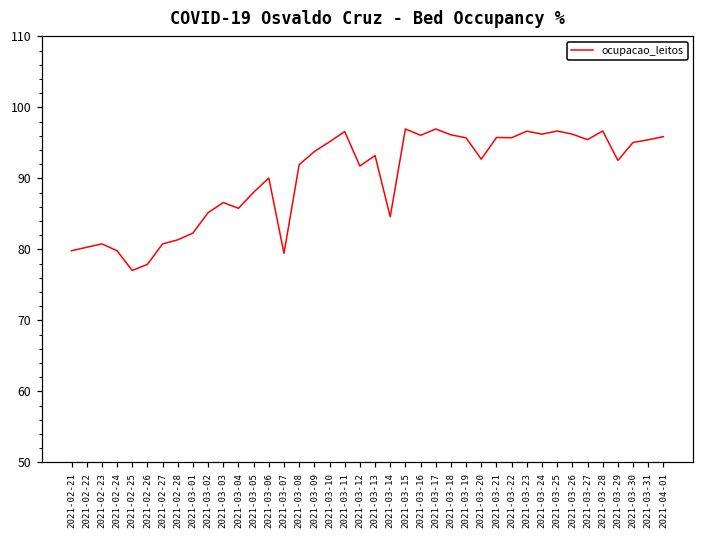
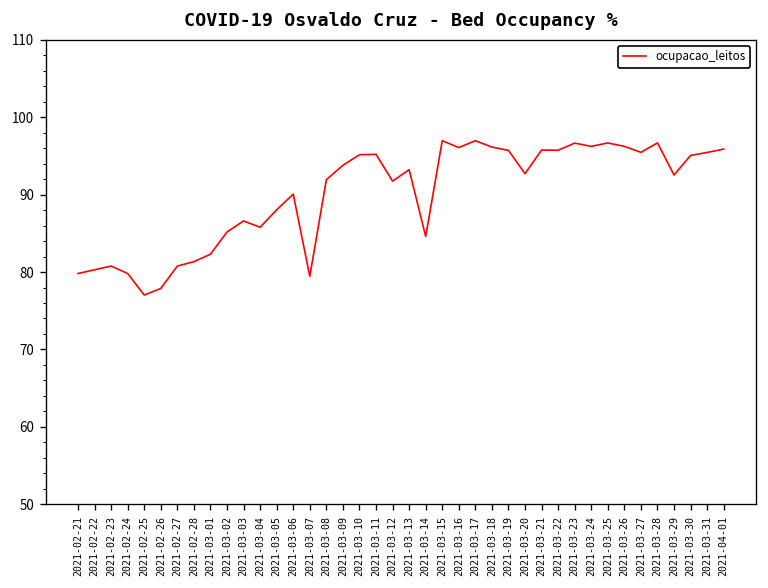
2021-03-11: 97 -> 95
